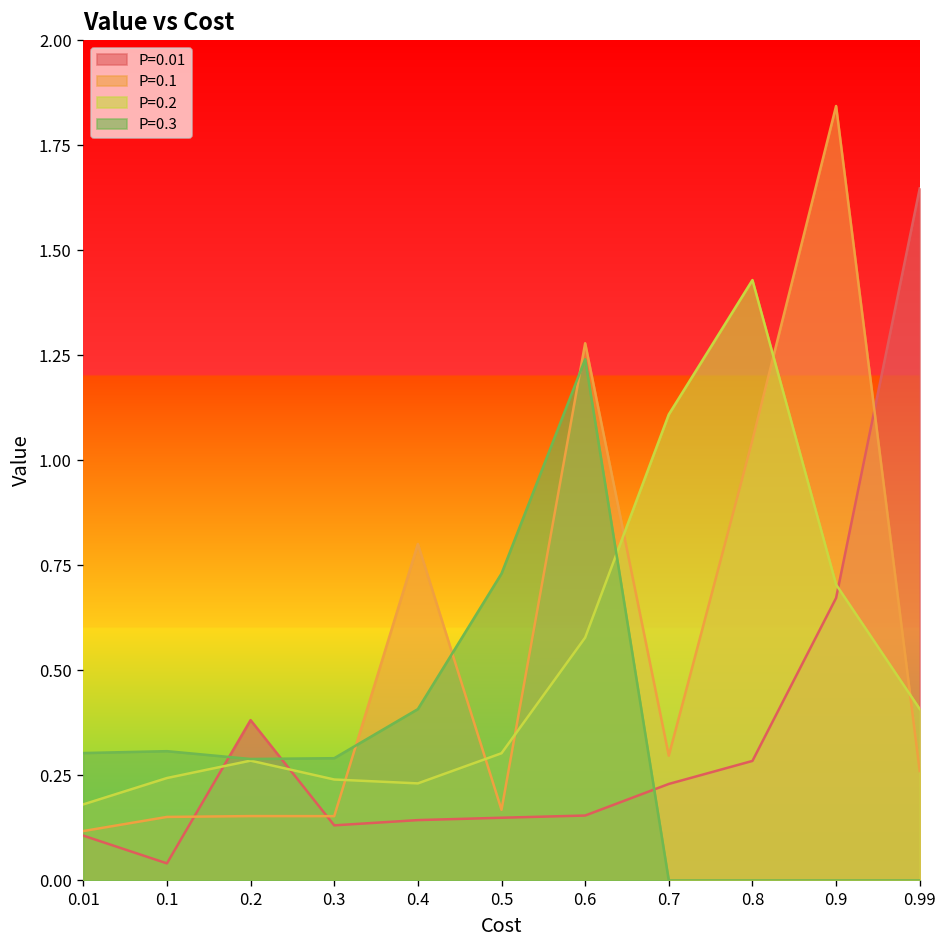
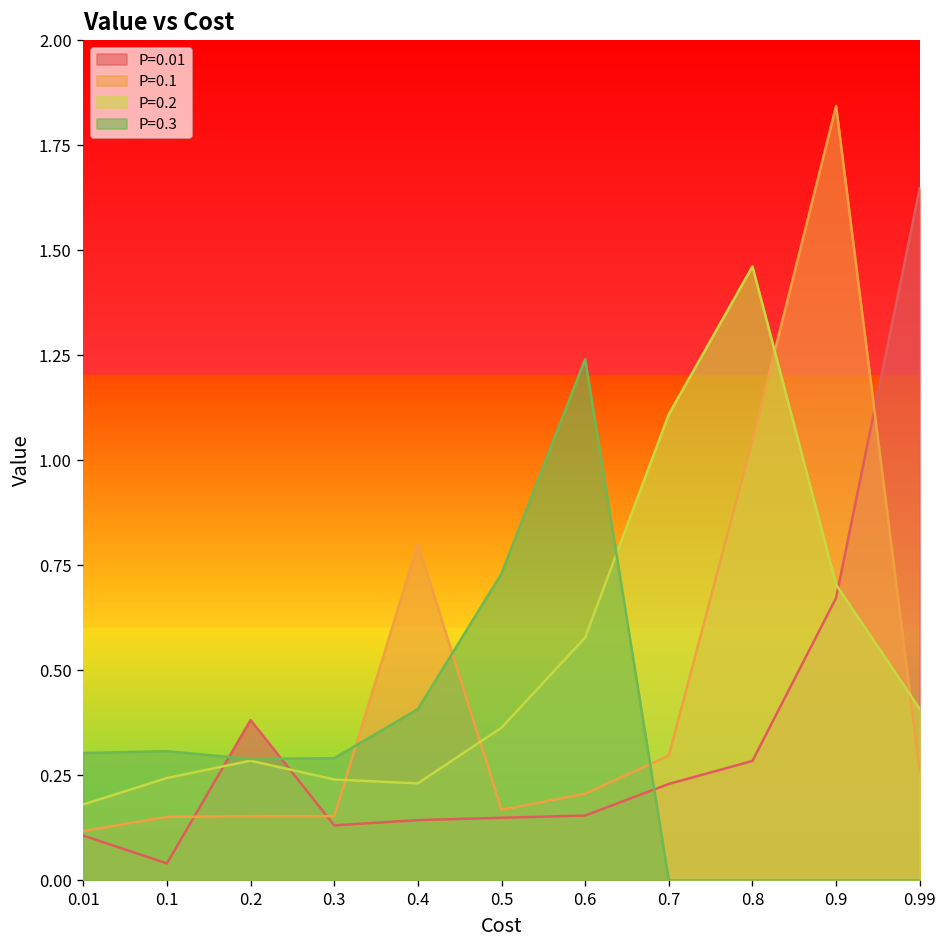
P=0.2, 0.5: 0.30 -> 0.36
P=0.1, 0.6: 1.28 -> 0.21
P=0.2, 0.8: 1.43 -> 1.46
